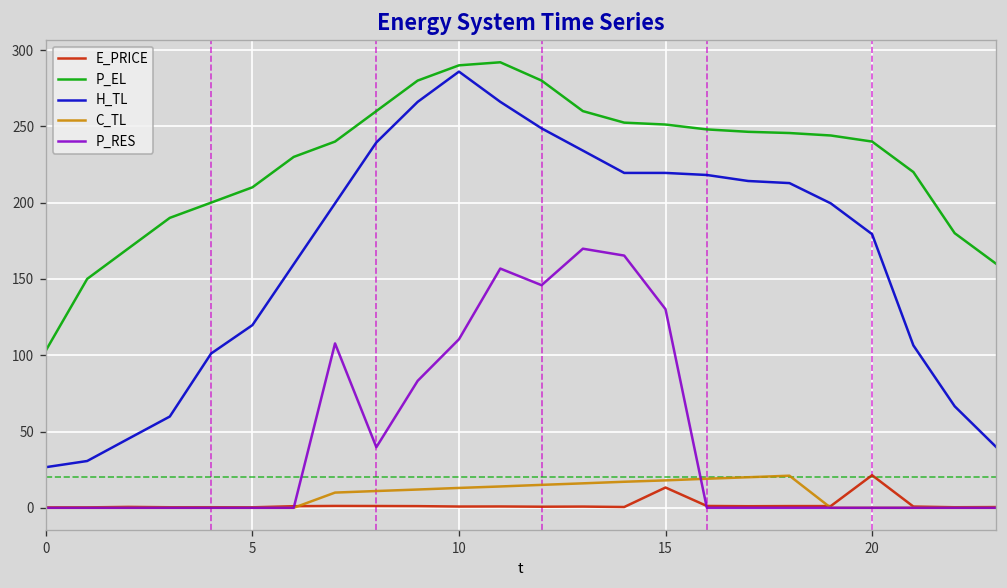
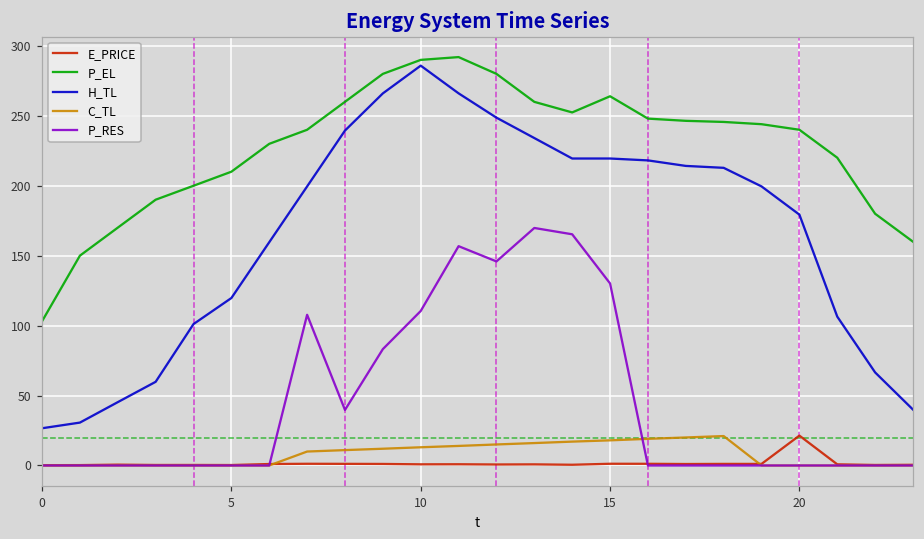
E_PRICE, 15: 13 -> 1
P_EL, 15: 251 -> 264
